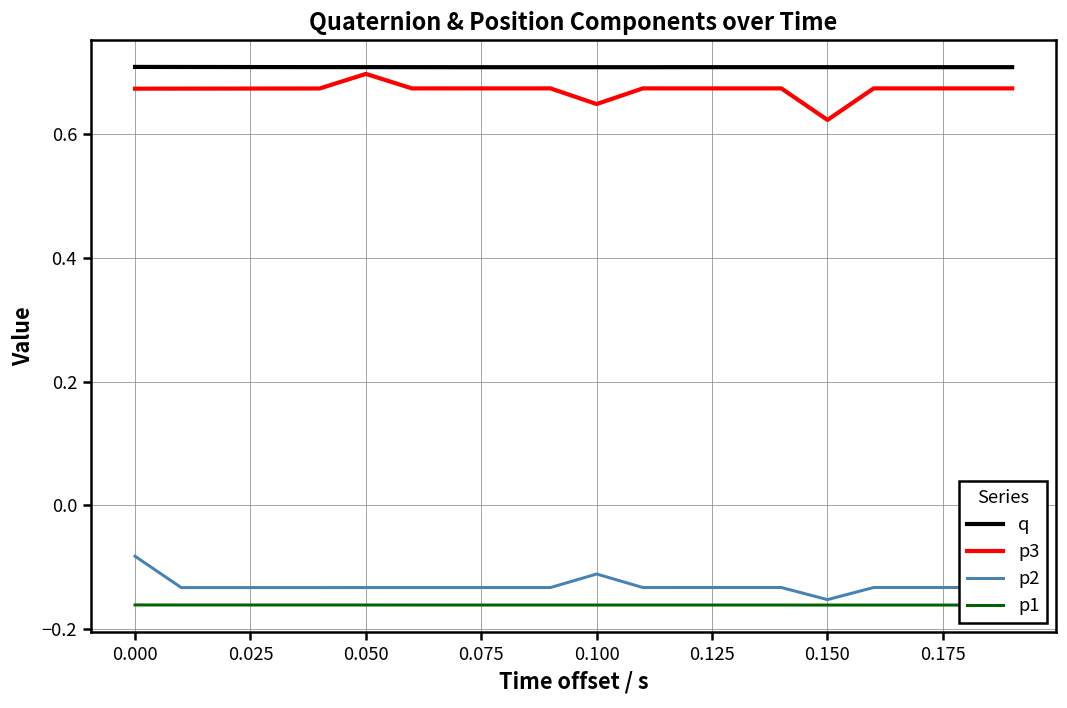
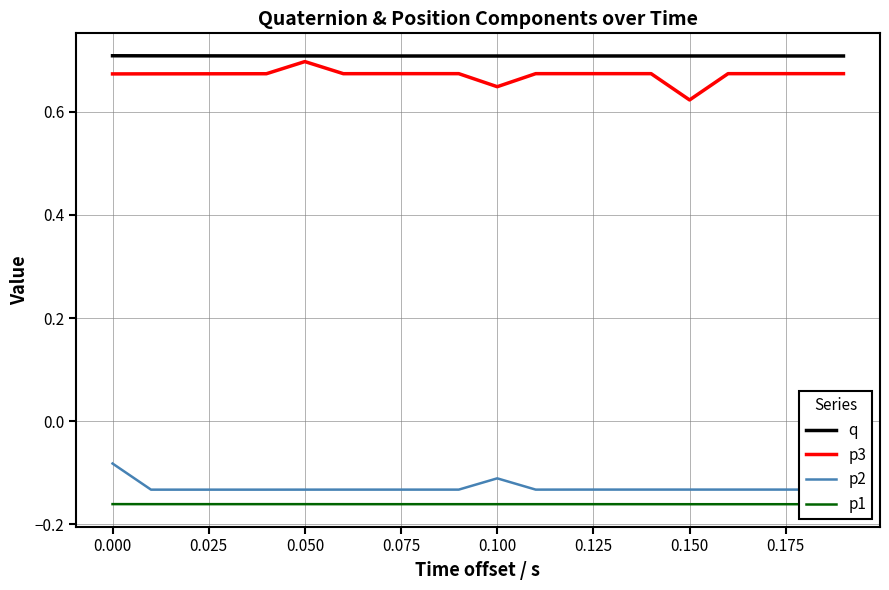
p2, 0.150: -0.15 -> -0.13
